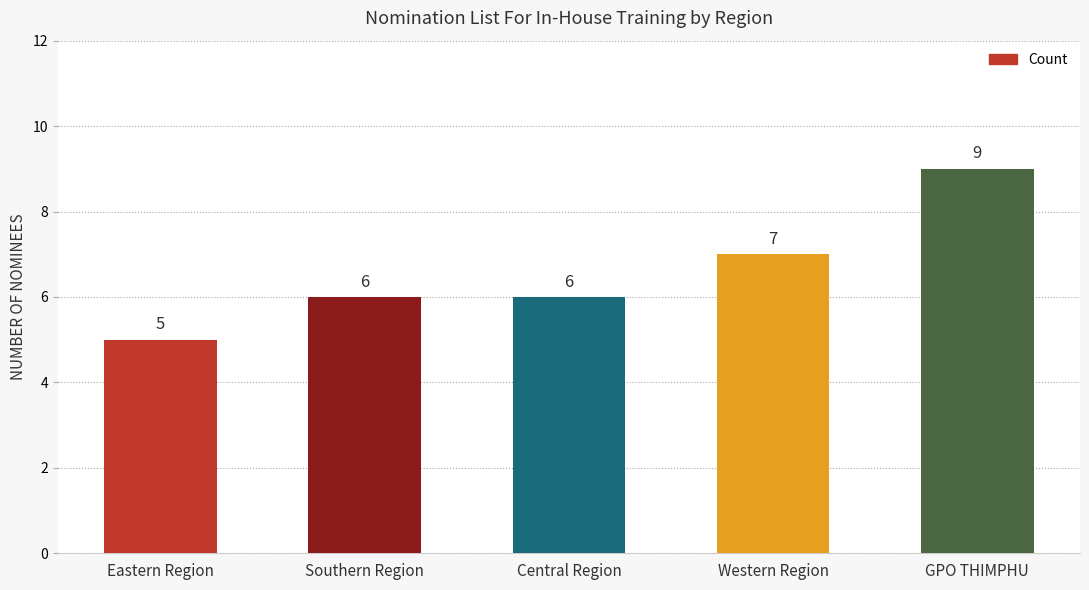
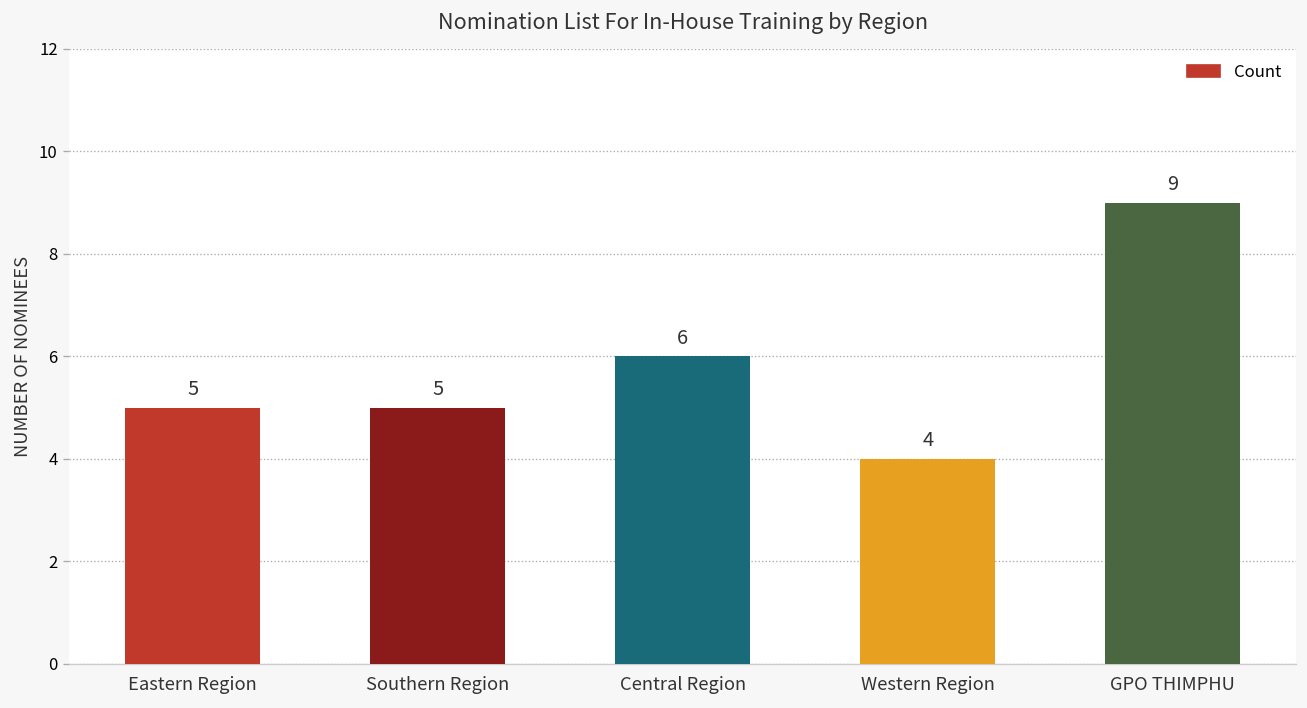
Southern Region: 6 -> 5
Western Region: 7 -> 4
